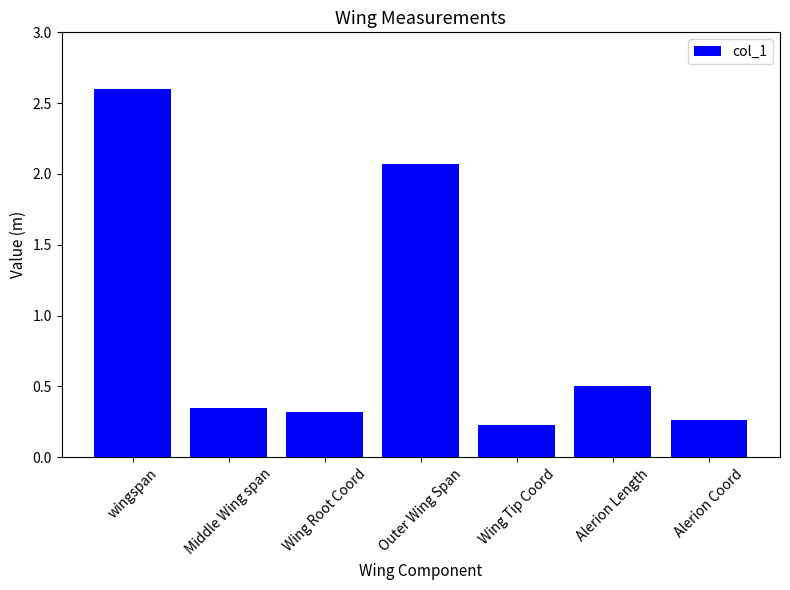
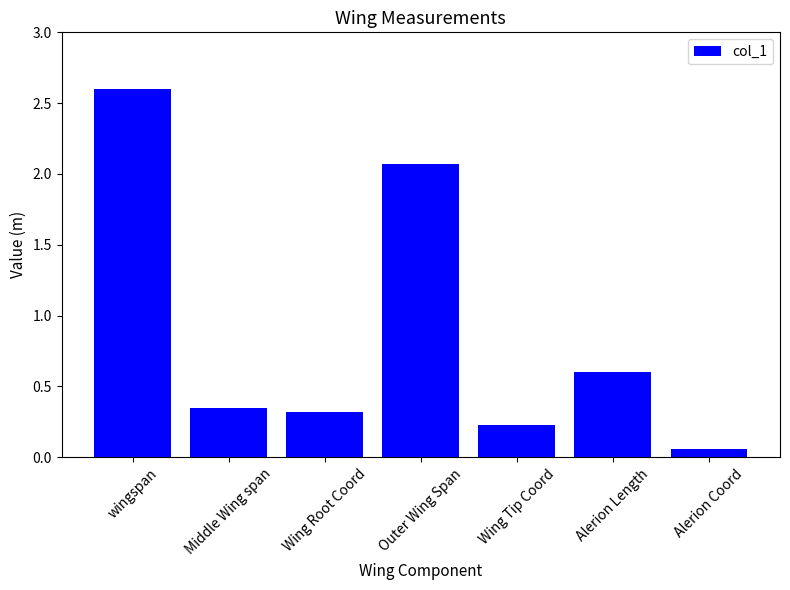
Alerion Length: 0.5 -> 0.6
Alerion Coord: 0.26 -> 0.06
